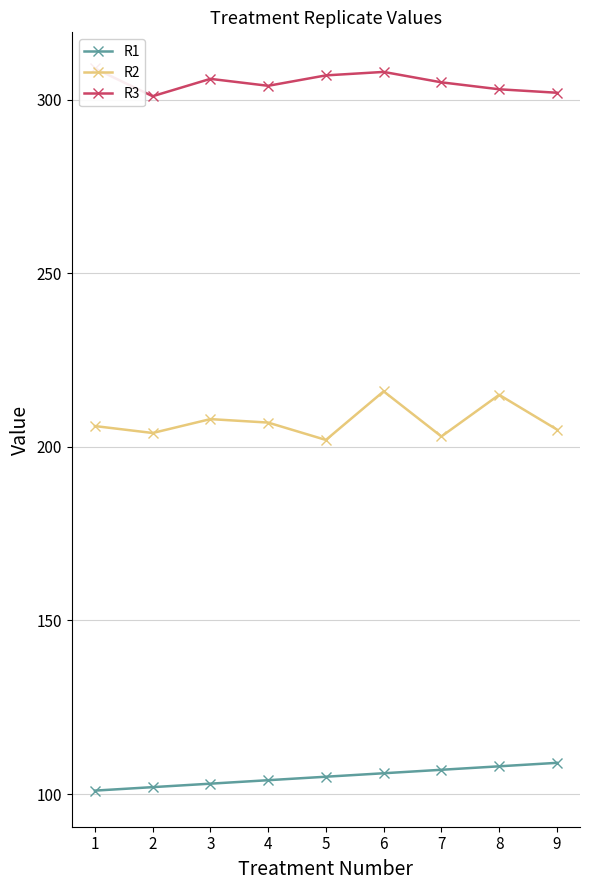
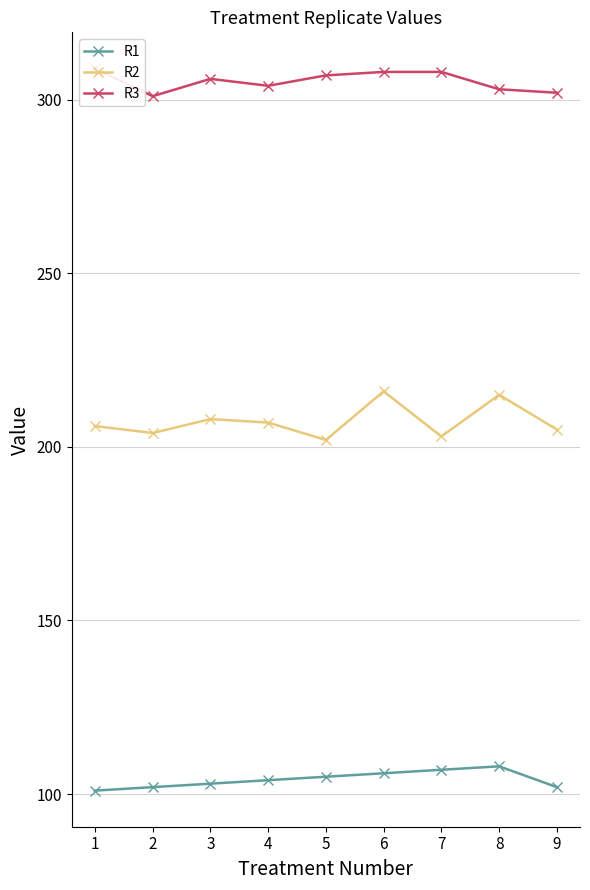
R3, 7: 305 -> 308
R1, 9: 109 -> 102
